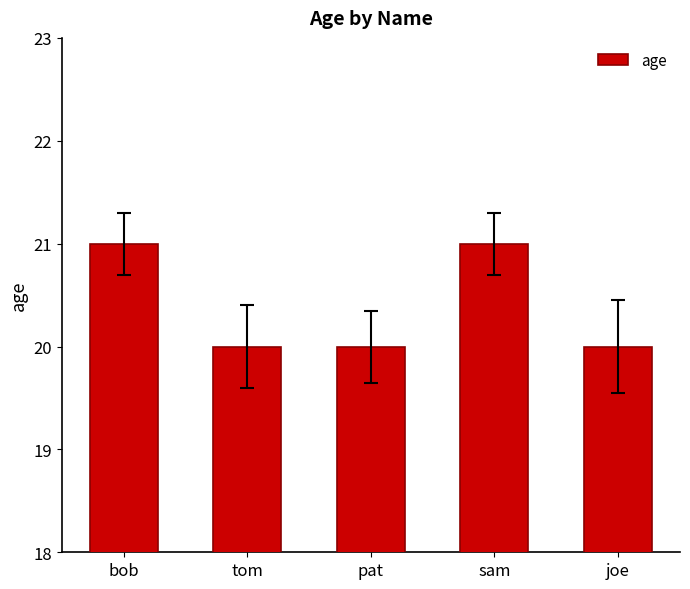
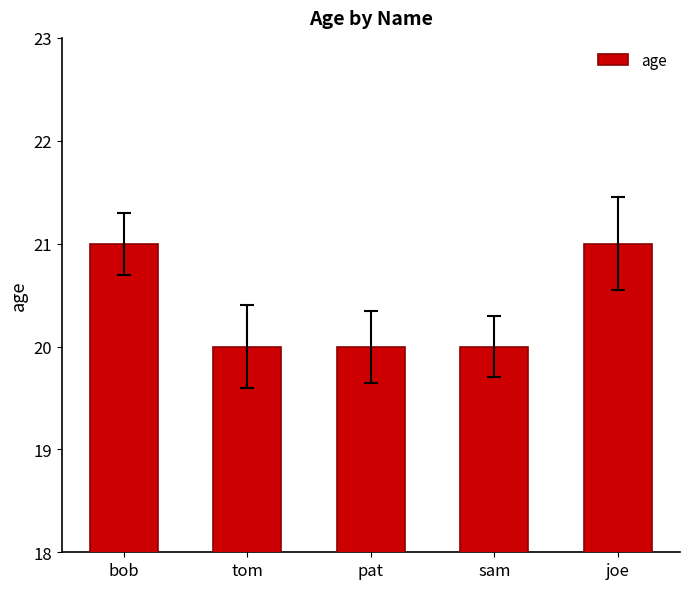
age, sam: 21 -> 20
age, joe: 20 -> 21
